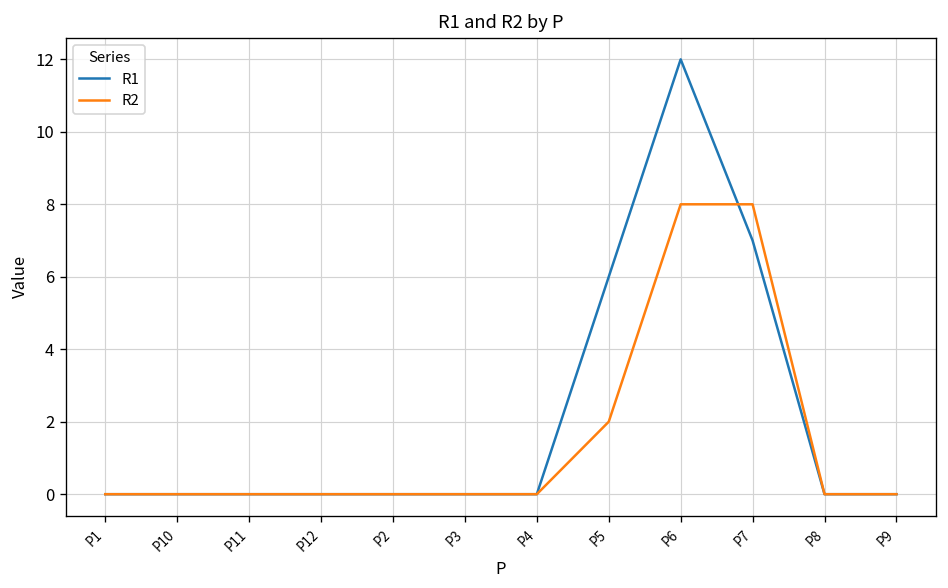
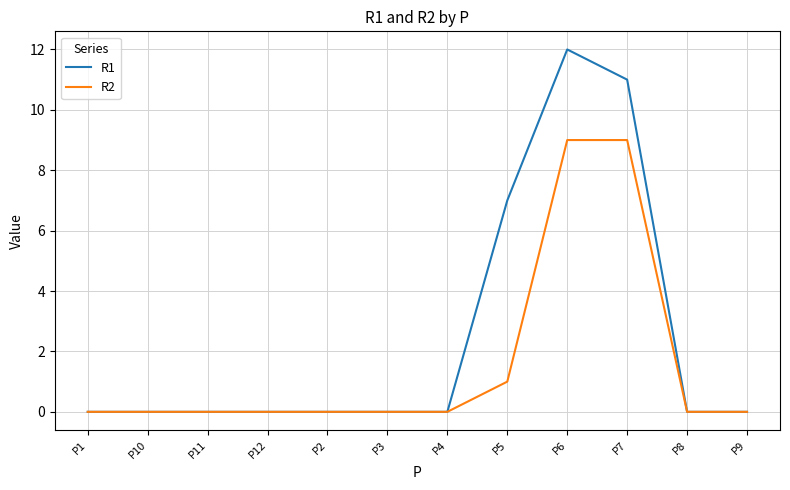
R1, P5: 6 -> 7
R2, P5: 2 -> 1
R2, P6: 8 -> 9
R1, P7: 7 -> 11
R2, P7: 8 -> 9
